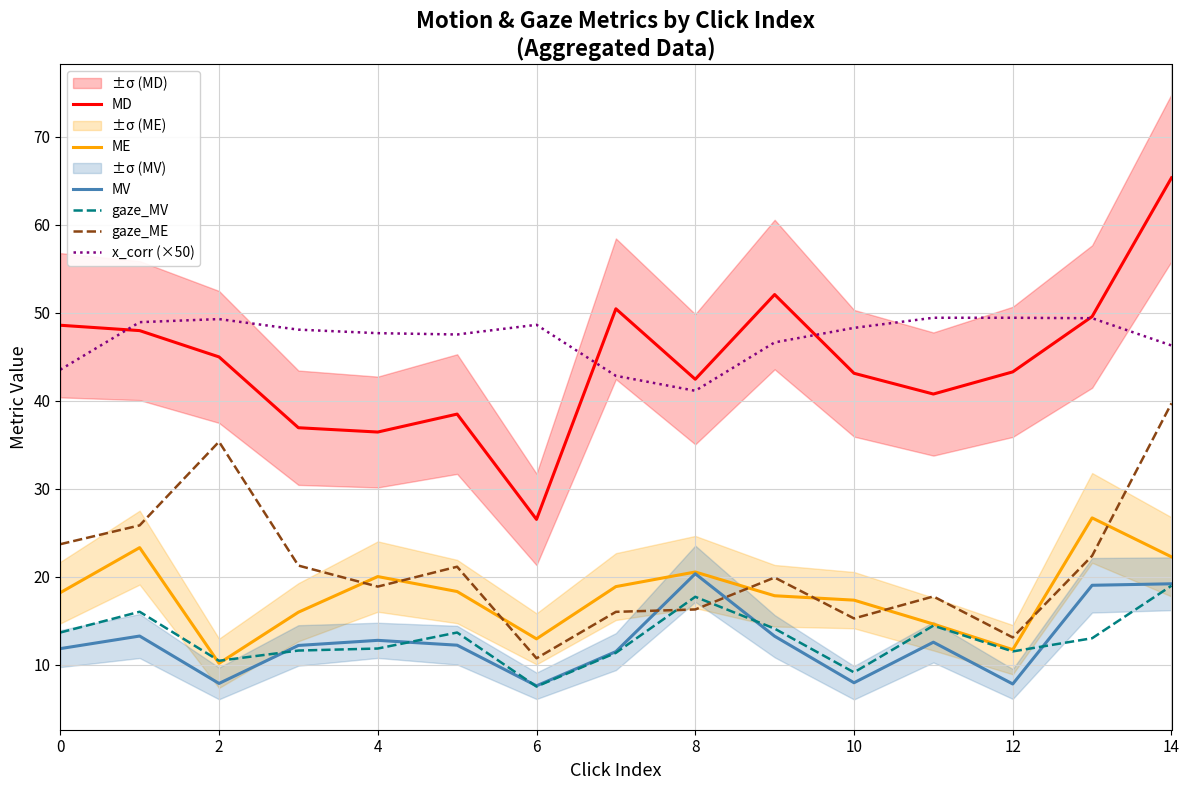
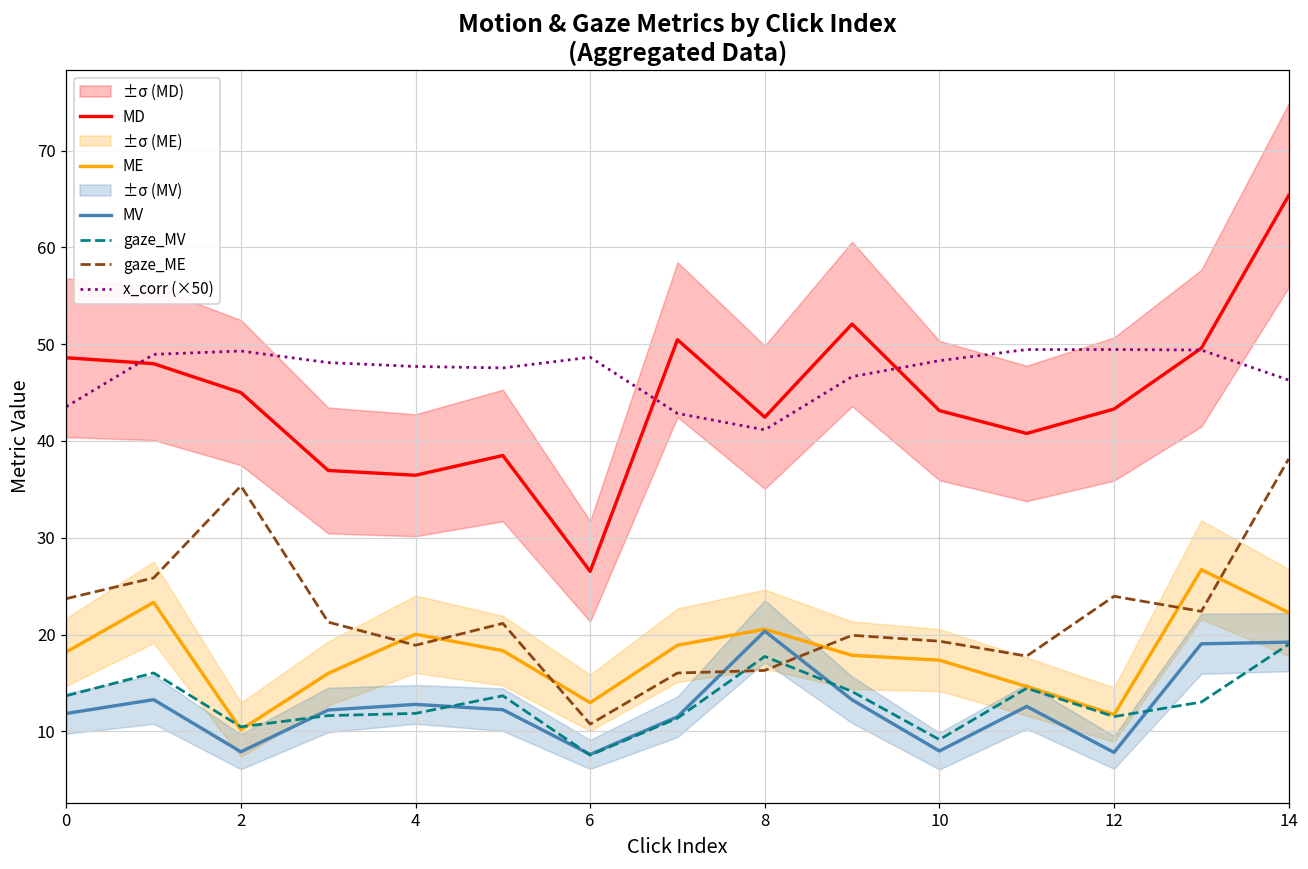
gaze_ME, 10: 15 -> 19
gaze_ME, 12: 13 -> 24
gaze_ME, 14: 40 -> 38
